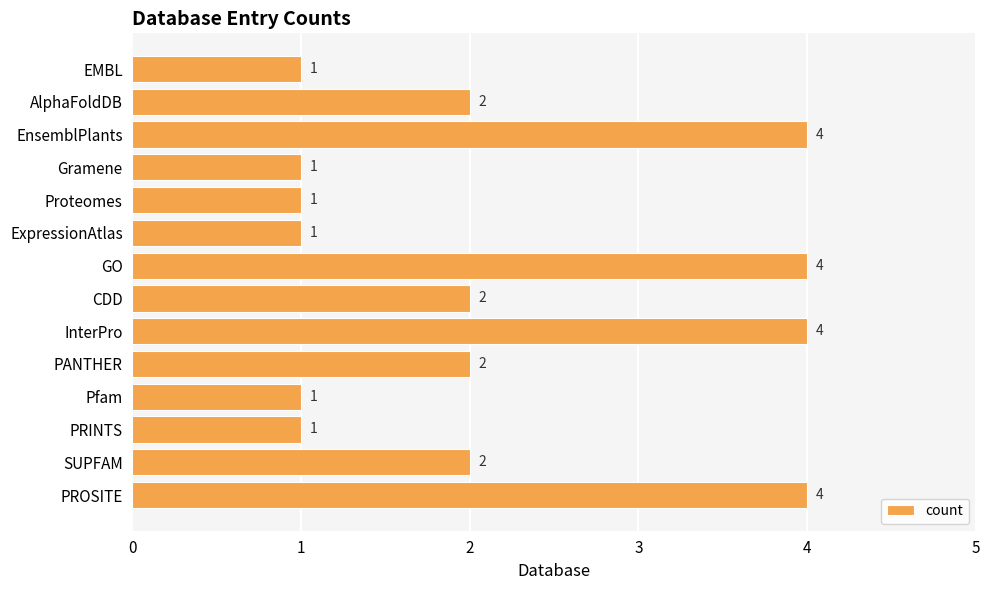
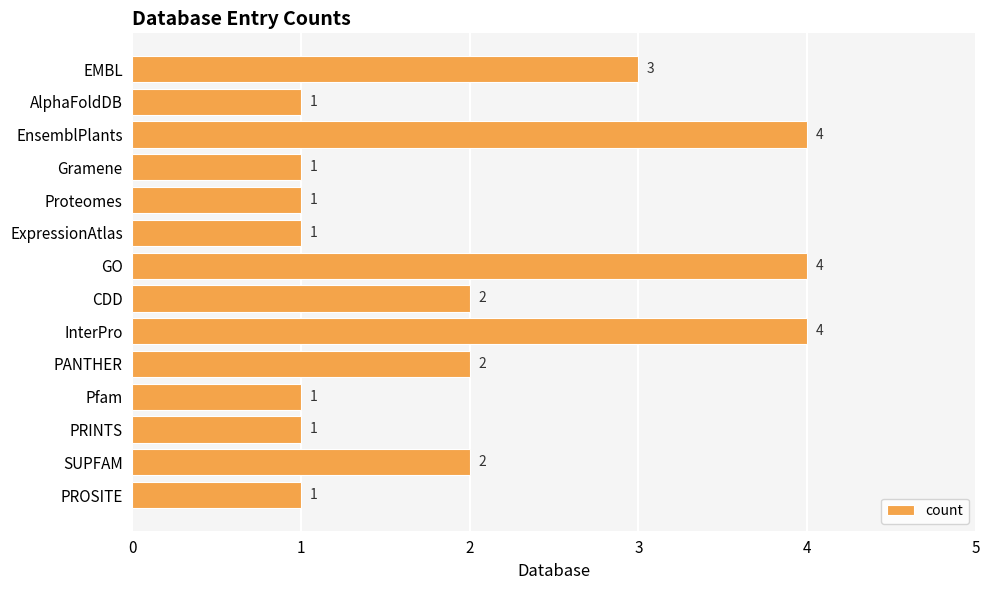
EMBL: 1 -> 3
AlphaFoldDB: 2 -> 1
PROSITE: 4 -> 1
